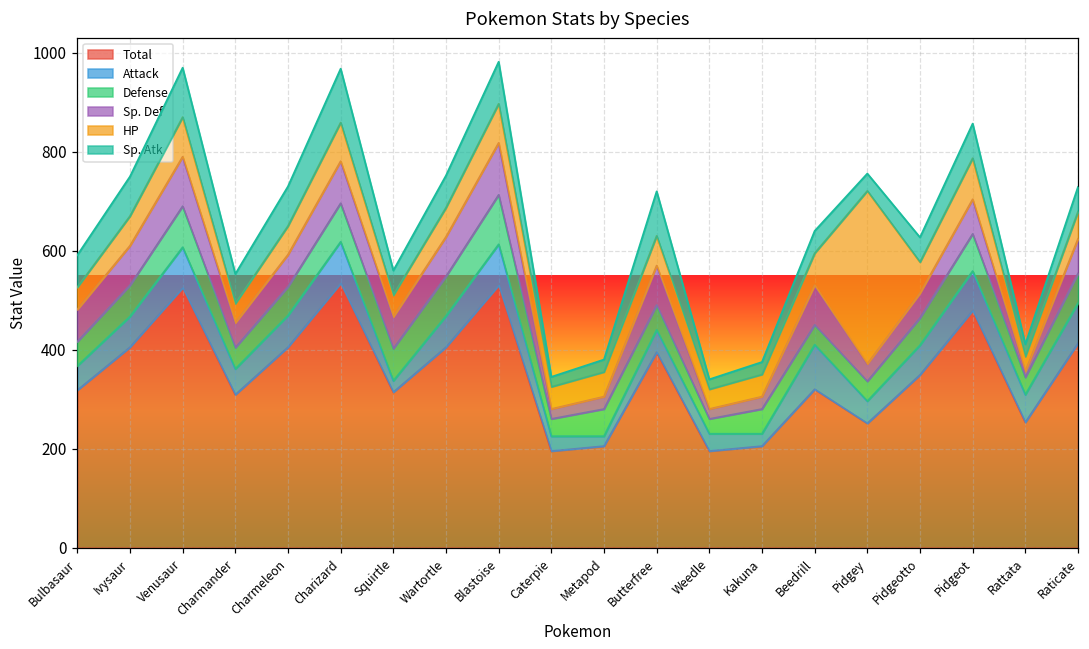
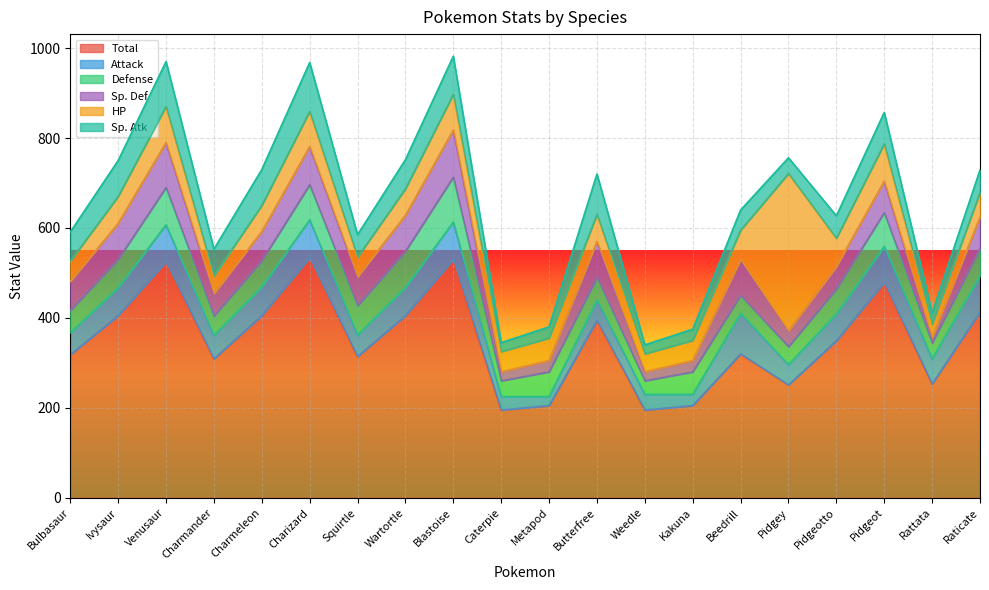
Attack, Squirtle: 20 -> 50
